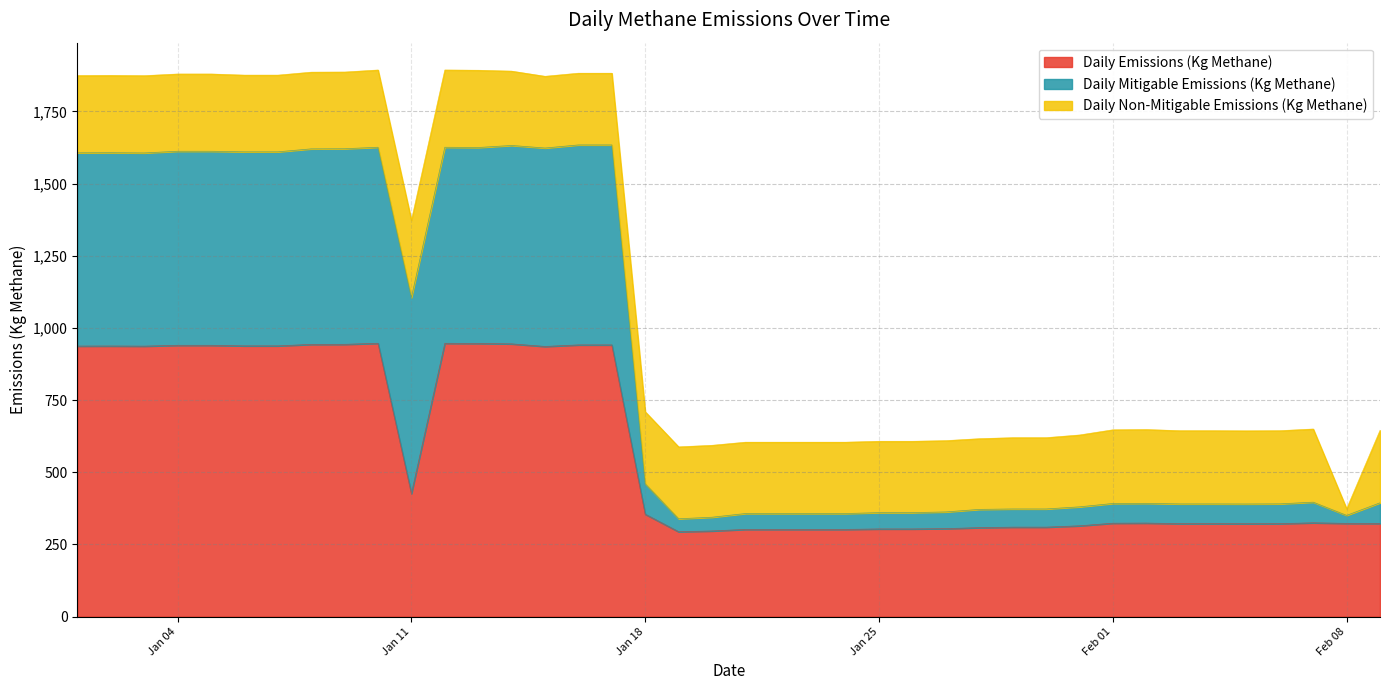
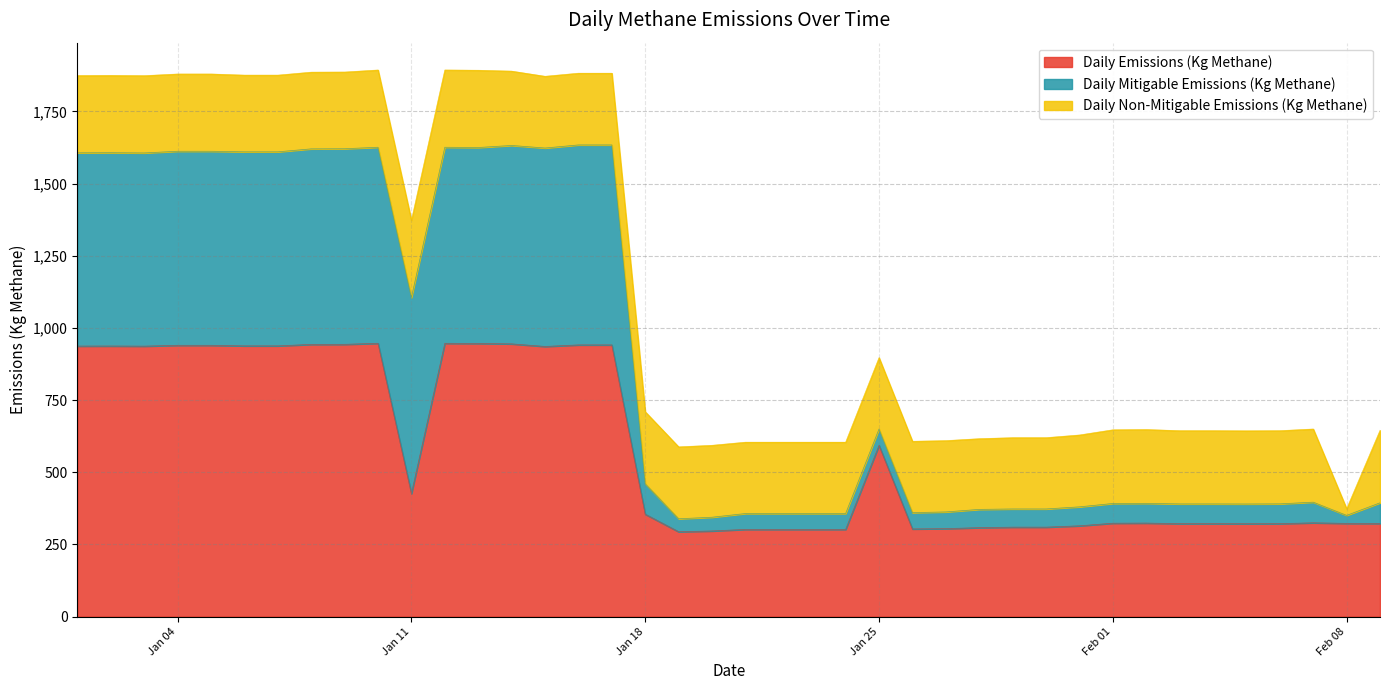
Daily Emissions (Kg Methane), Jan 25: 300 -> 590
